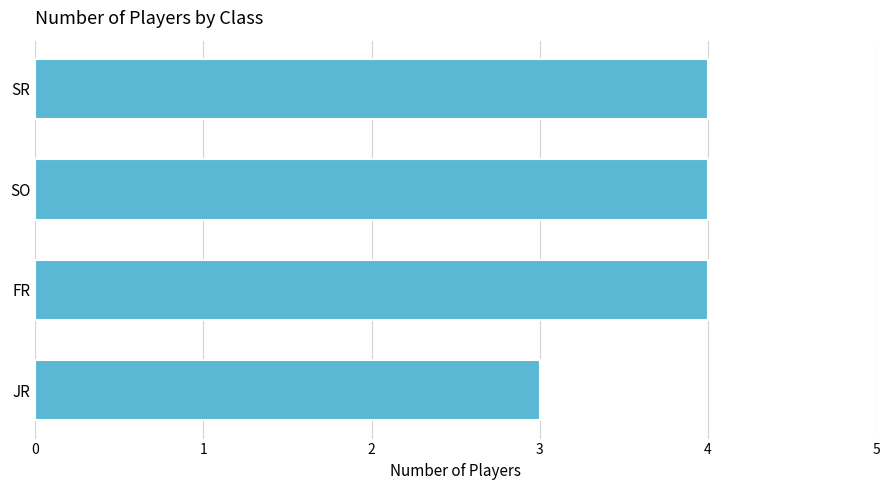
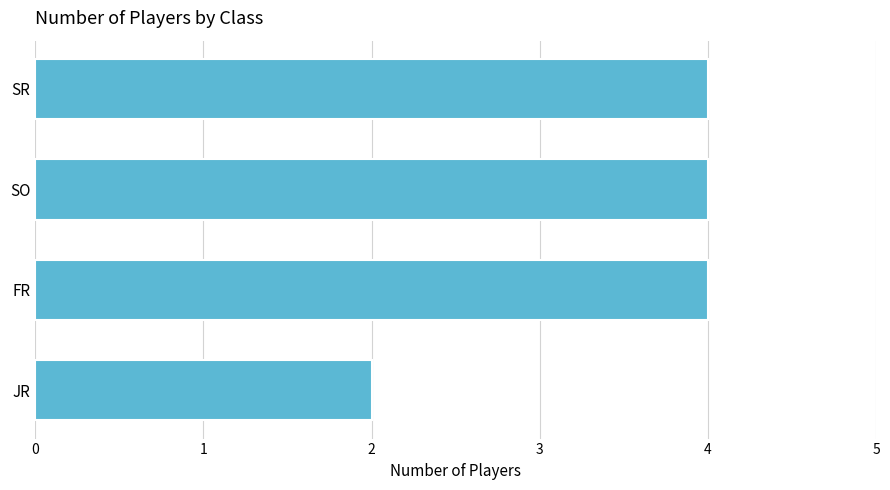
JR: 3 -> 2
